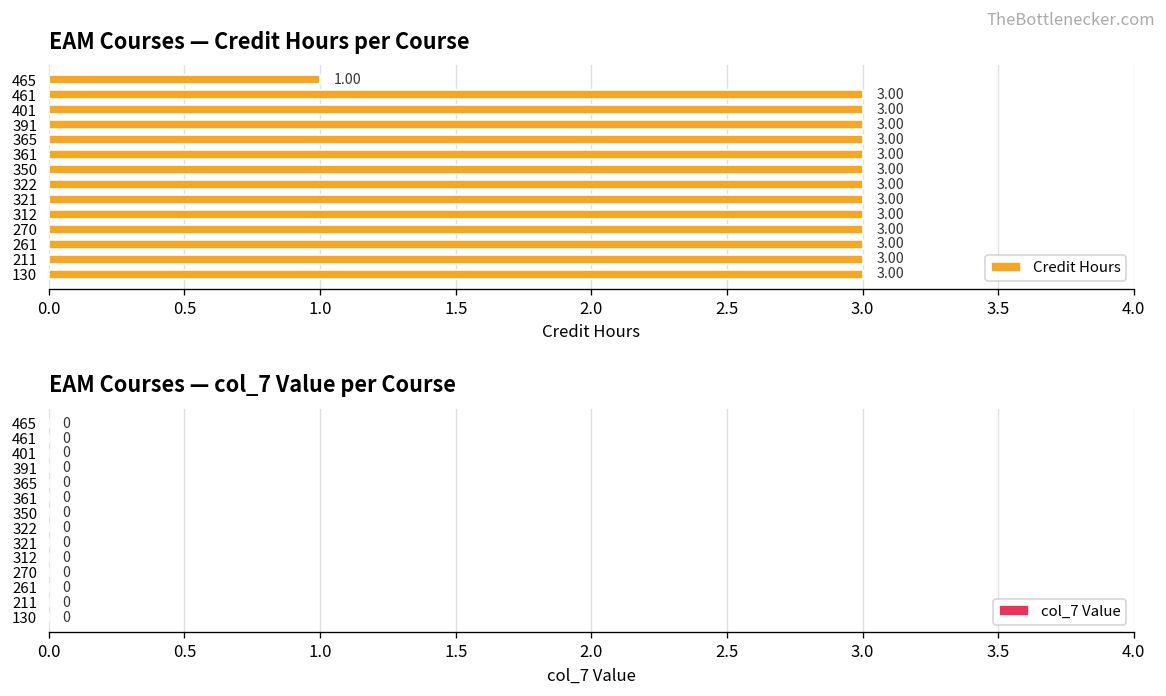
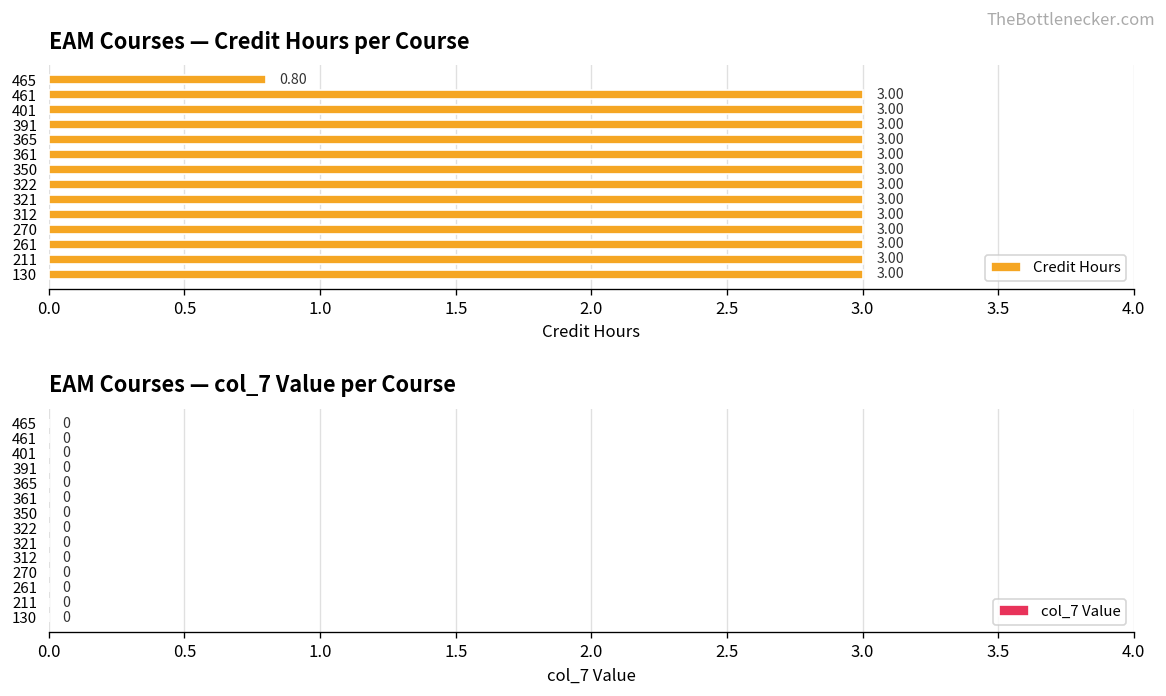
EAM Courses — Credit Hours per Course, 465: 1.00 -> 0.80
